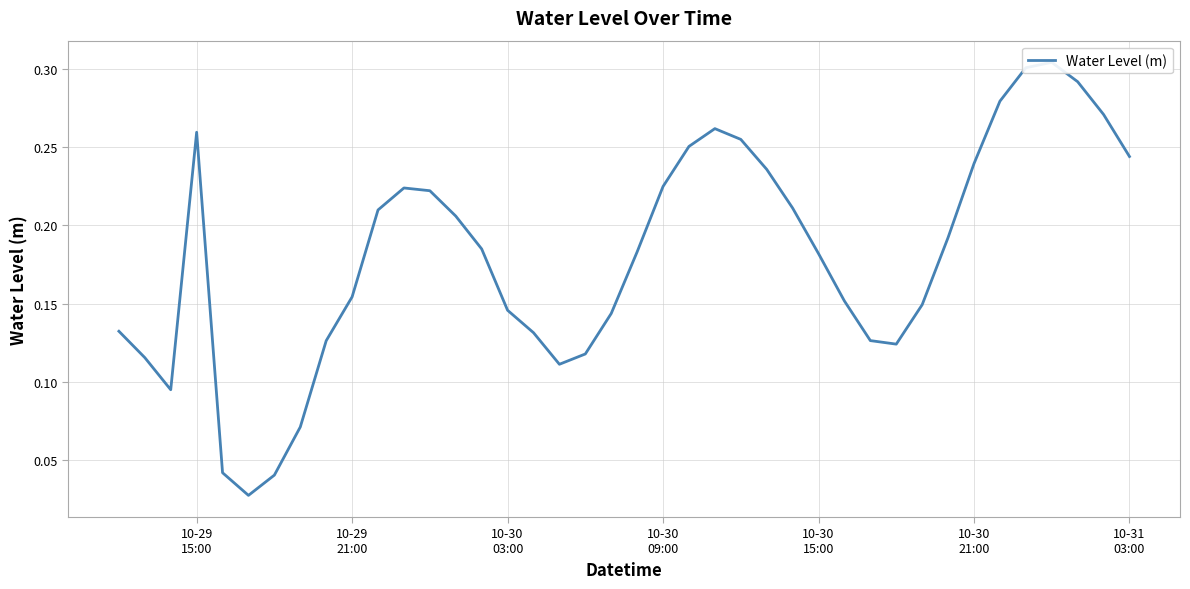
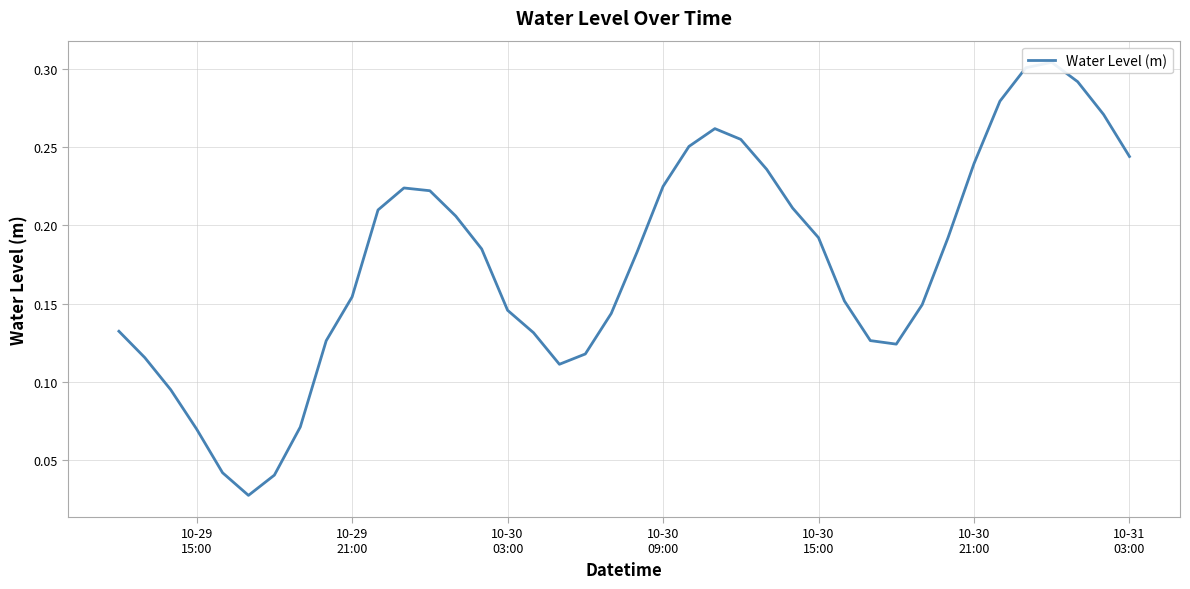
10-29 15:00: 0.259 -> 0.070
10-30 15:00: 0.182 -> 0.192
